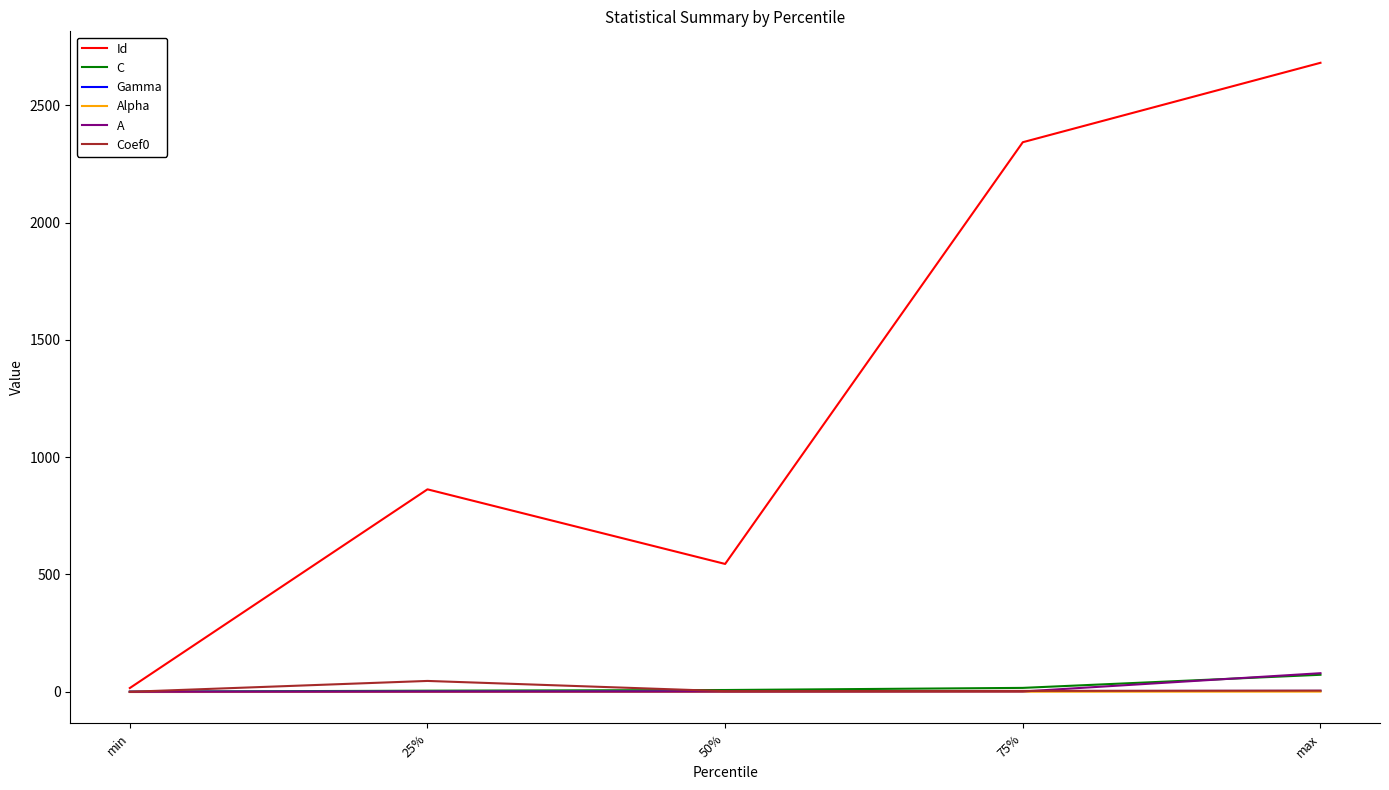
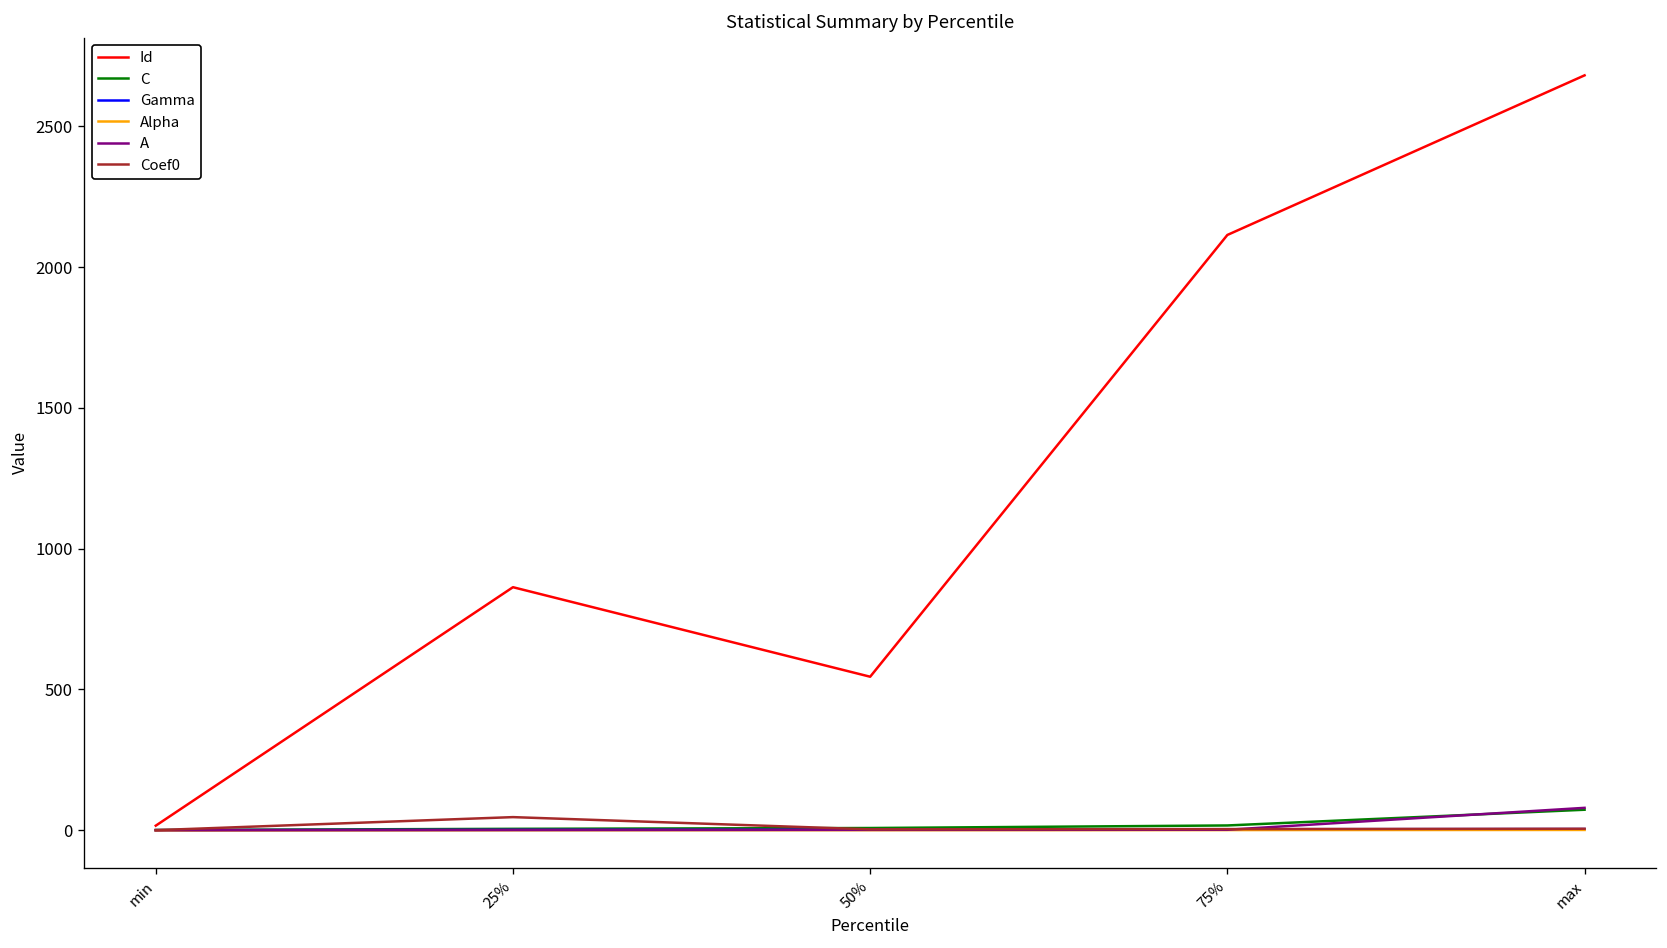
Id, 75%: 2340 -> 2110
